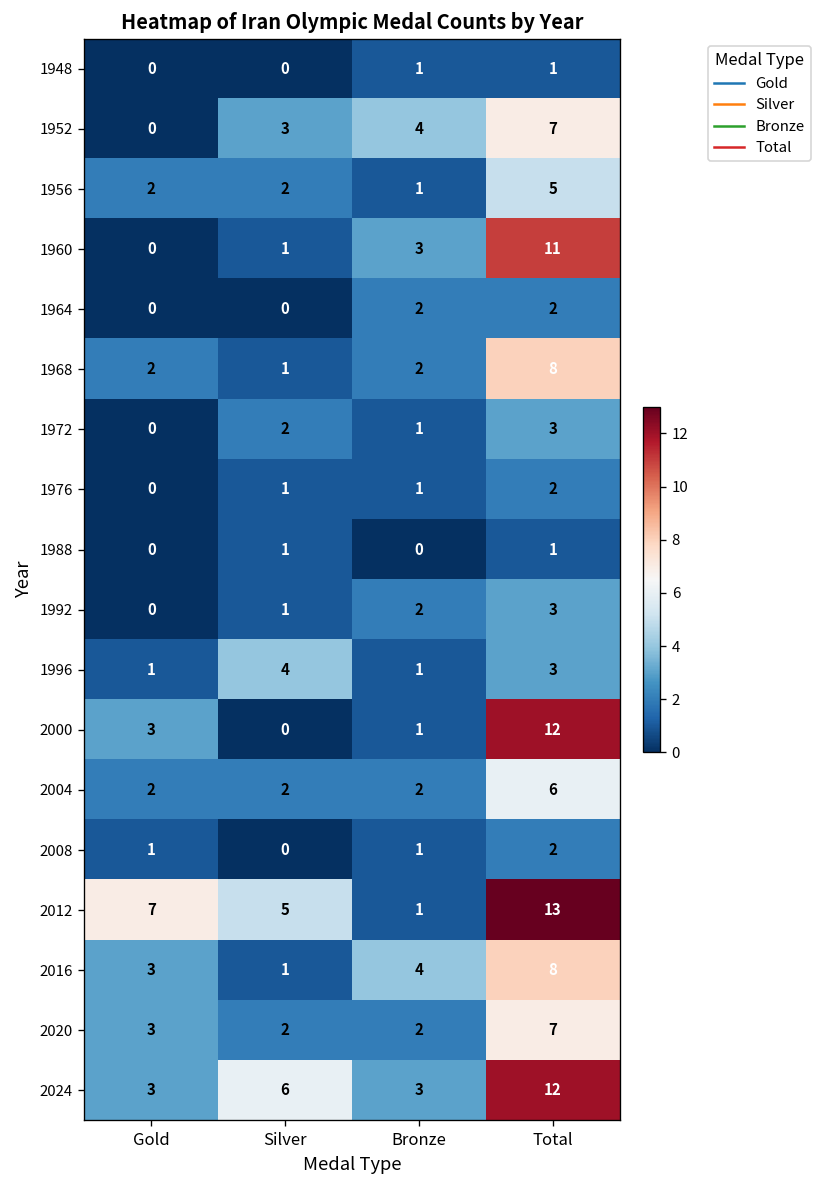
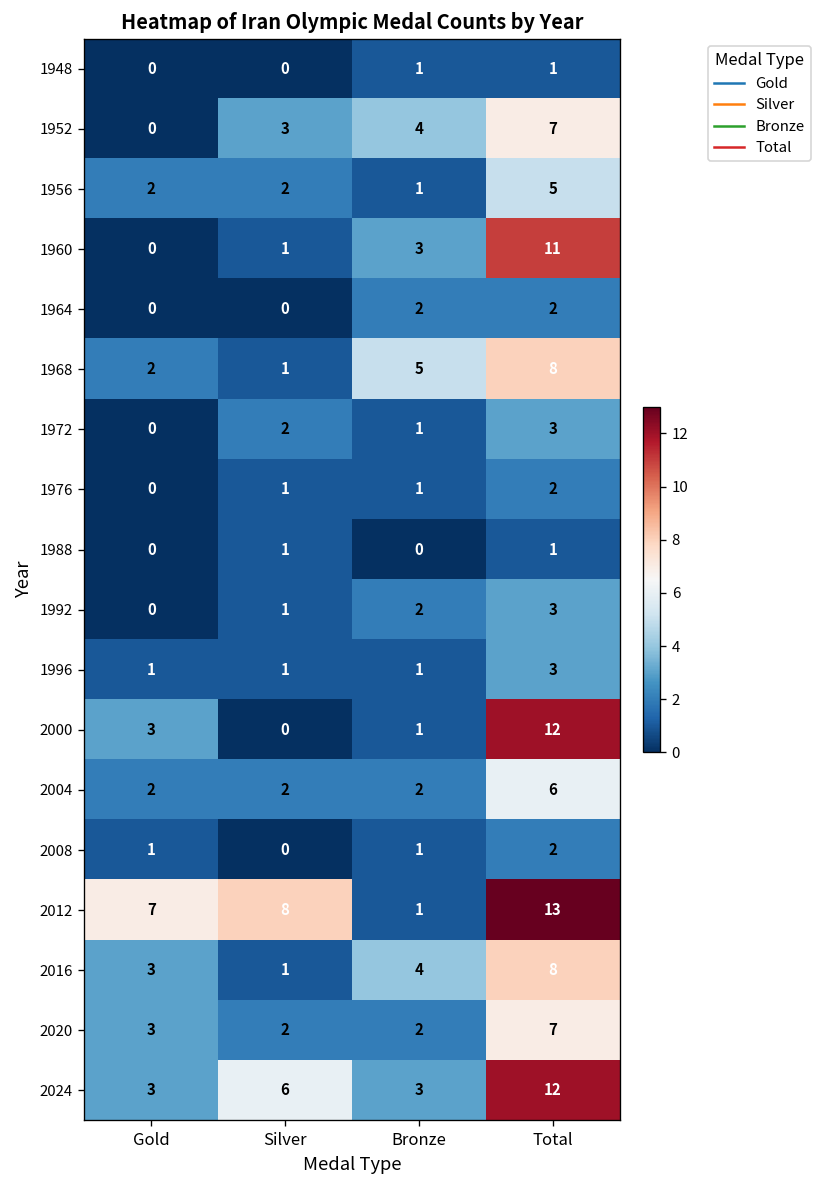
1968, Bronze: 2 -> 5
1996, Silver: 4 -> 1
2012, Silver: 5 -> 8
